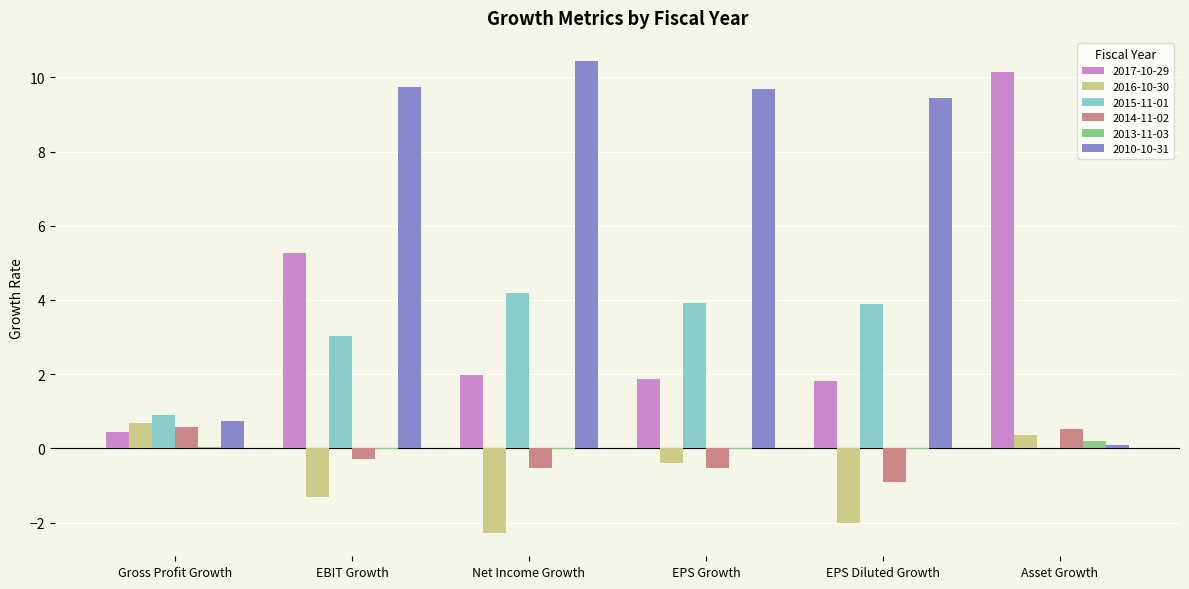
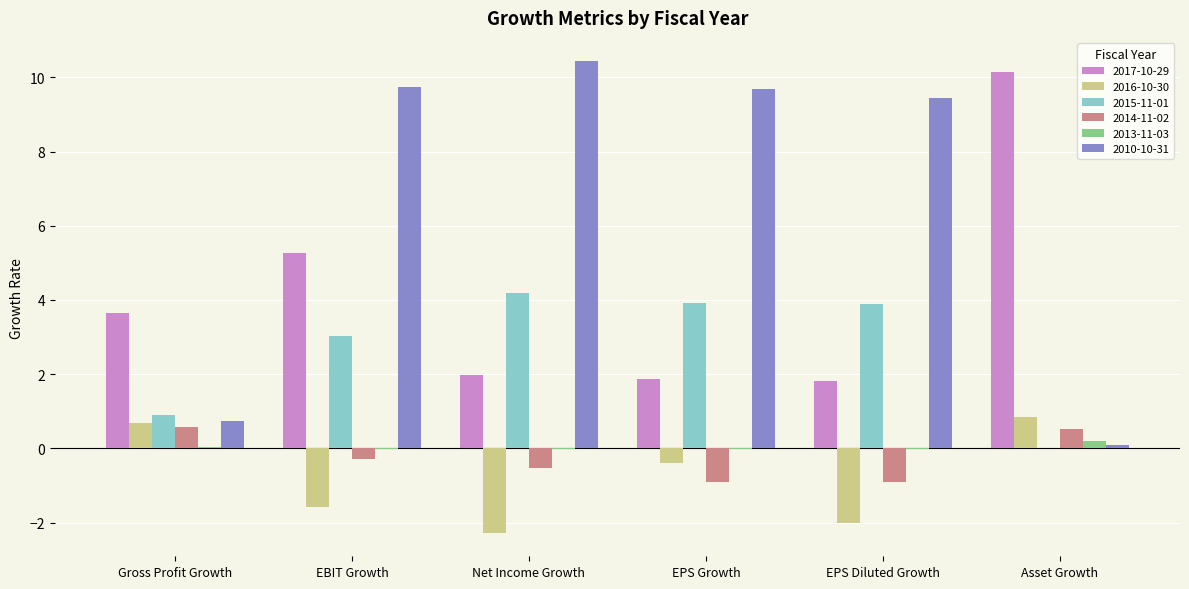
2017-10-29, Gross Profit Growth: 0.4 -> 3.6
2016-10-30, EBIT Growth: -1.3 -> -1.6
2014-11-02, EPS Growth: -0.5 -> -0.9
2016-10-30, Asset Growth: 0.4 -> 0.8
